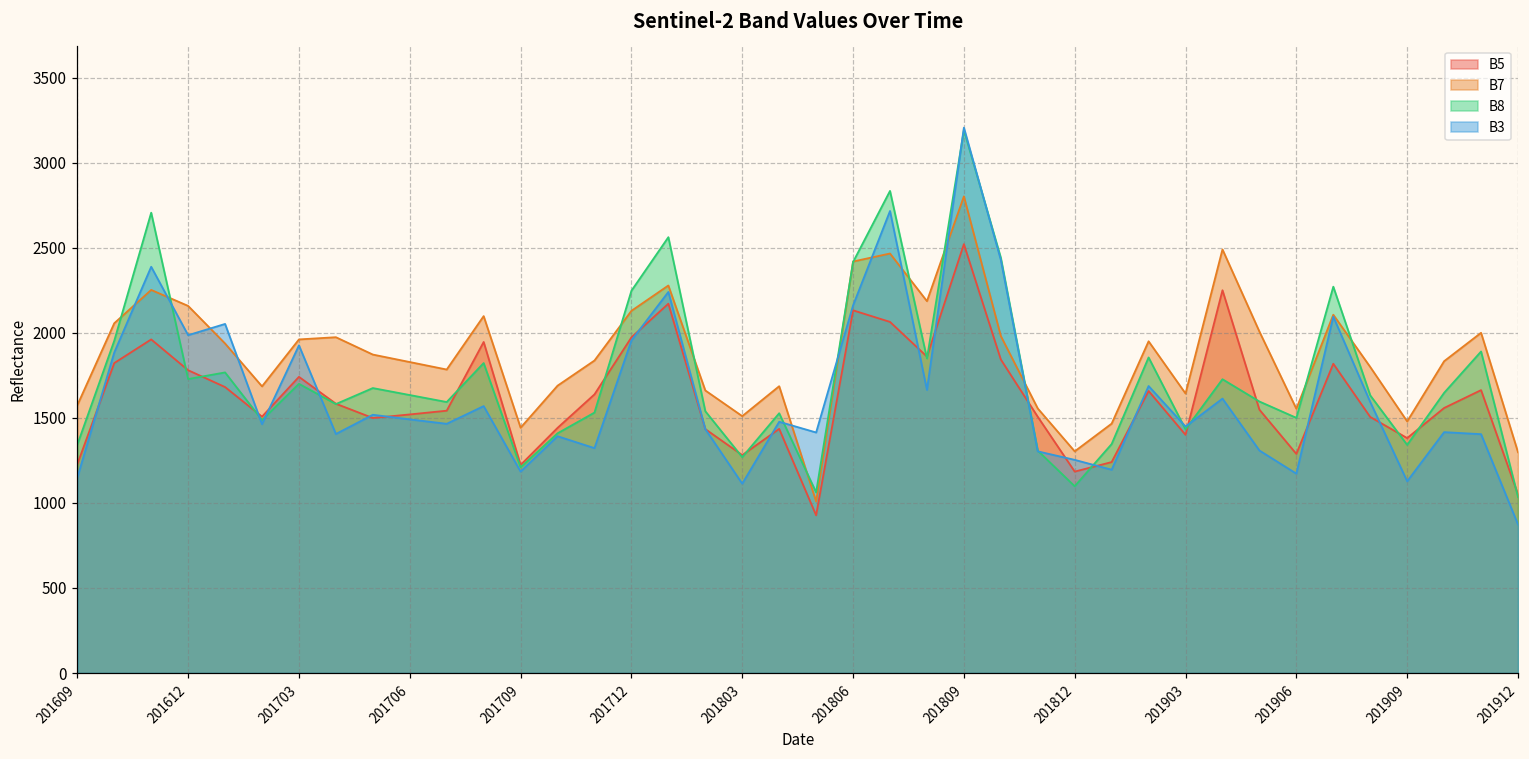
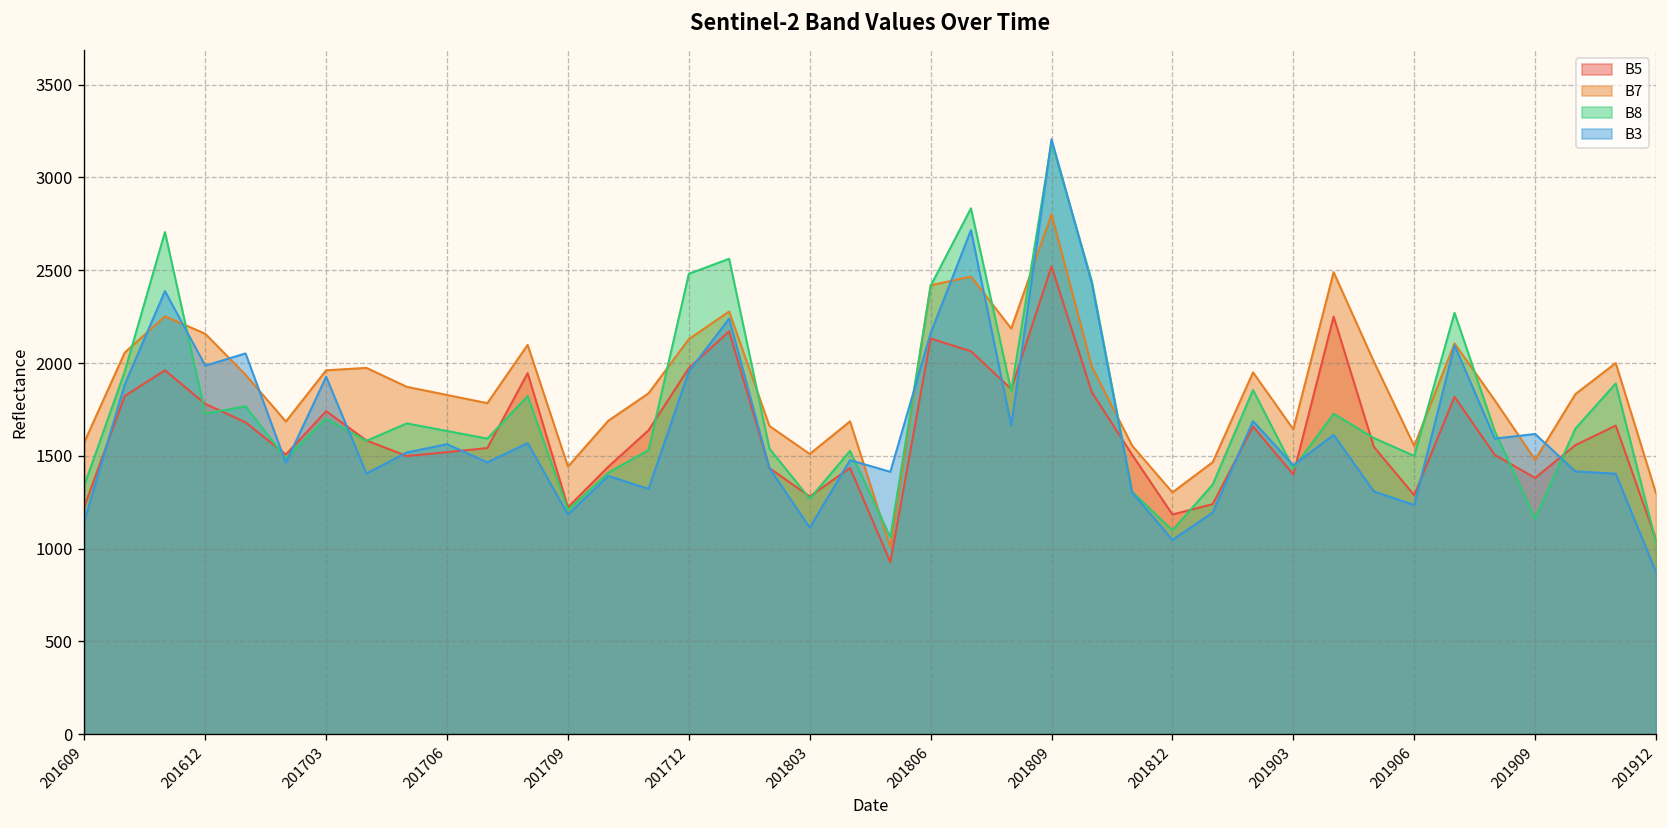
B3, 201706: 1490 -> 1560
B8, 201712: 2250 -> 2480
B3, 201812: 1250 -> 1050
B3, 201906: 1170 -> 1240
B8, 201909: 1340 -> 1160
B3, 201909: 1130 -> 1620
